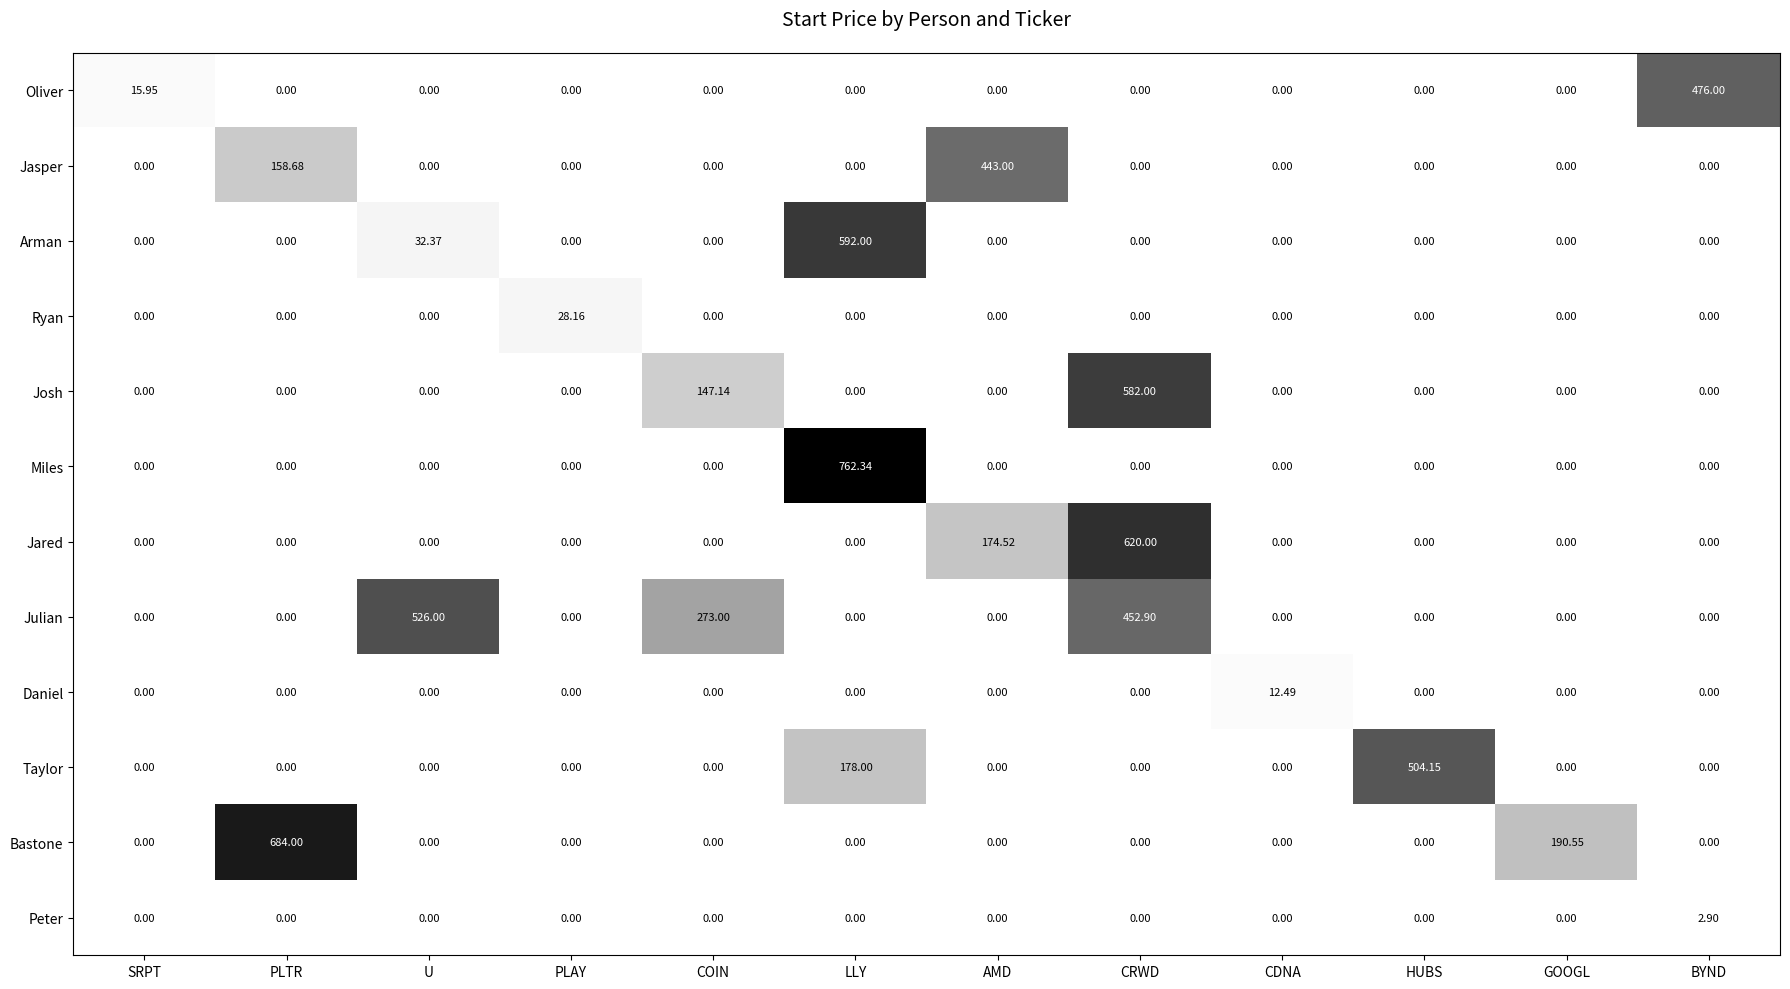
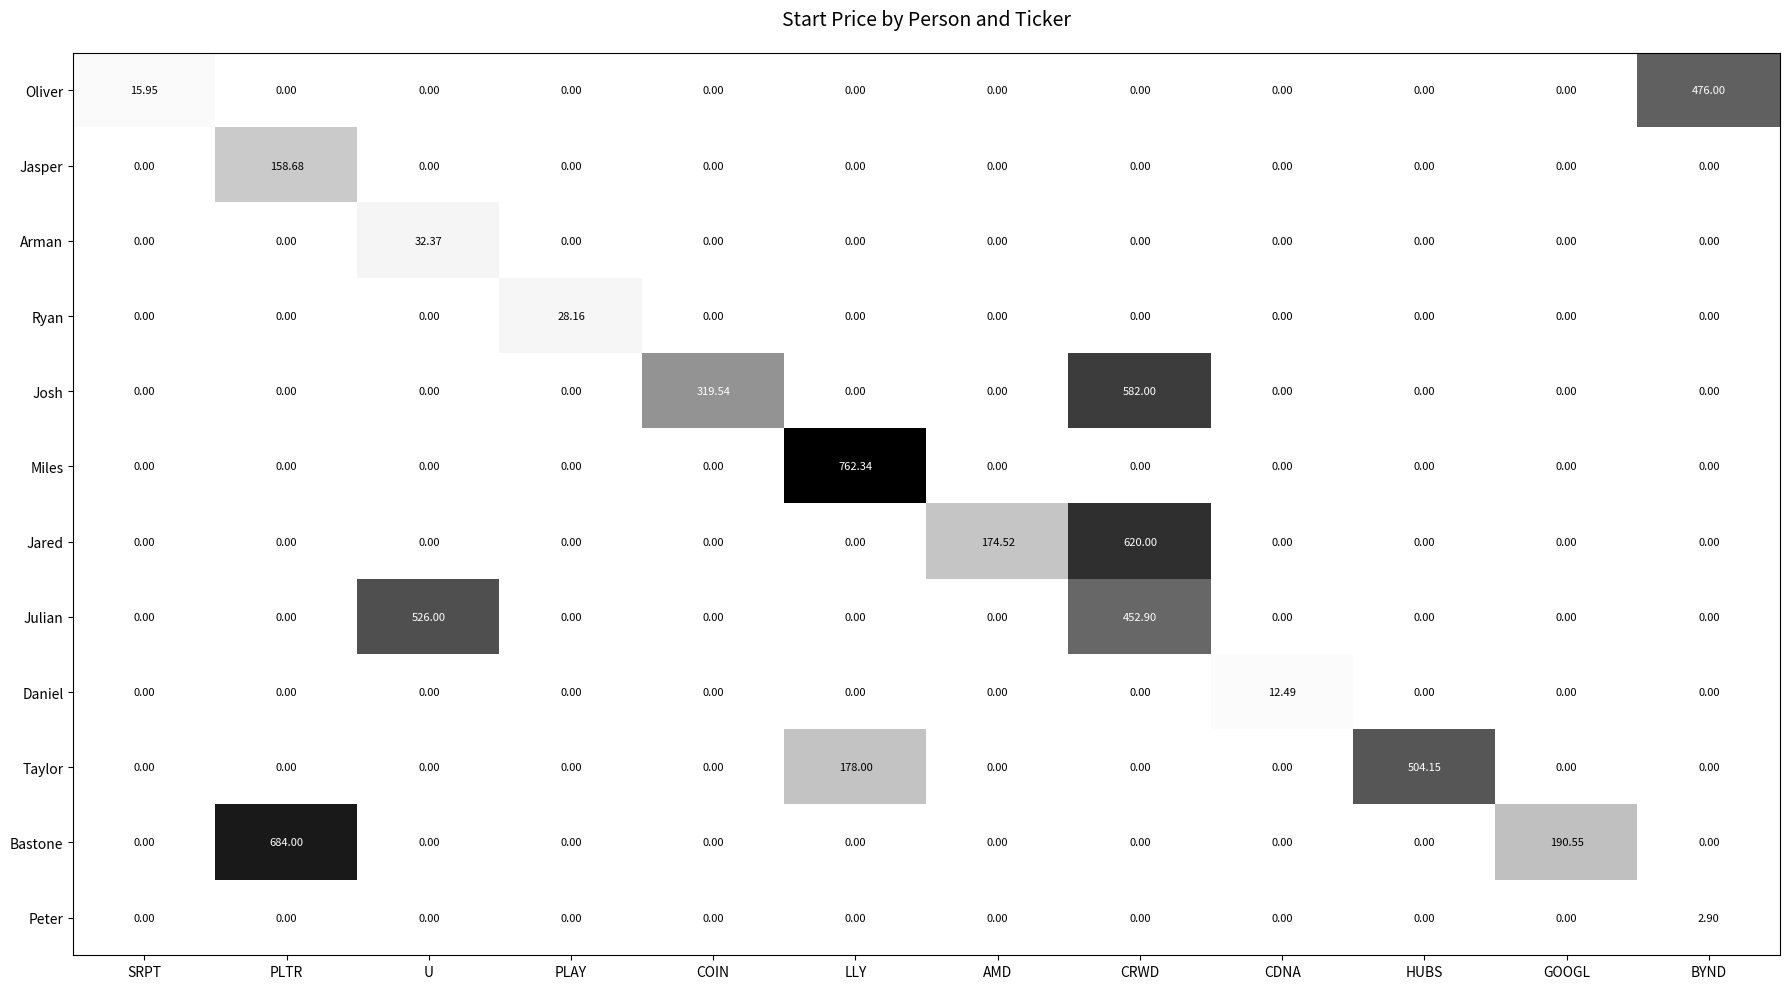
Jasper, AMD: 443.00 -> 0.00
Arman, LLY: 592.00 -> 0.00
Josh, COIN: 147.14 -> 319.54
Julian, COIN: 273.00 -> 0.00
